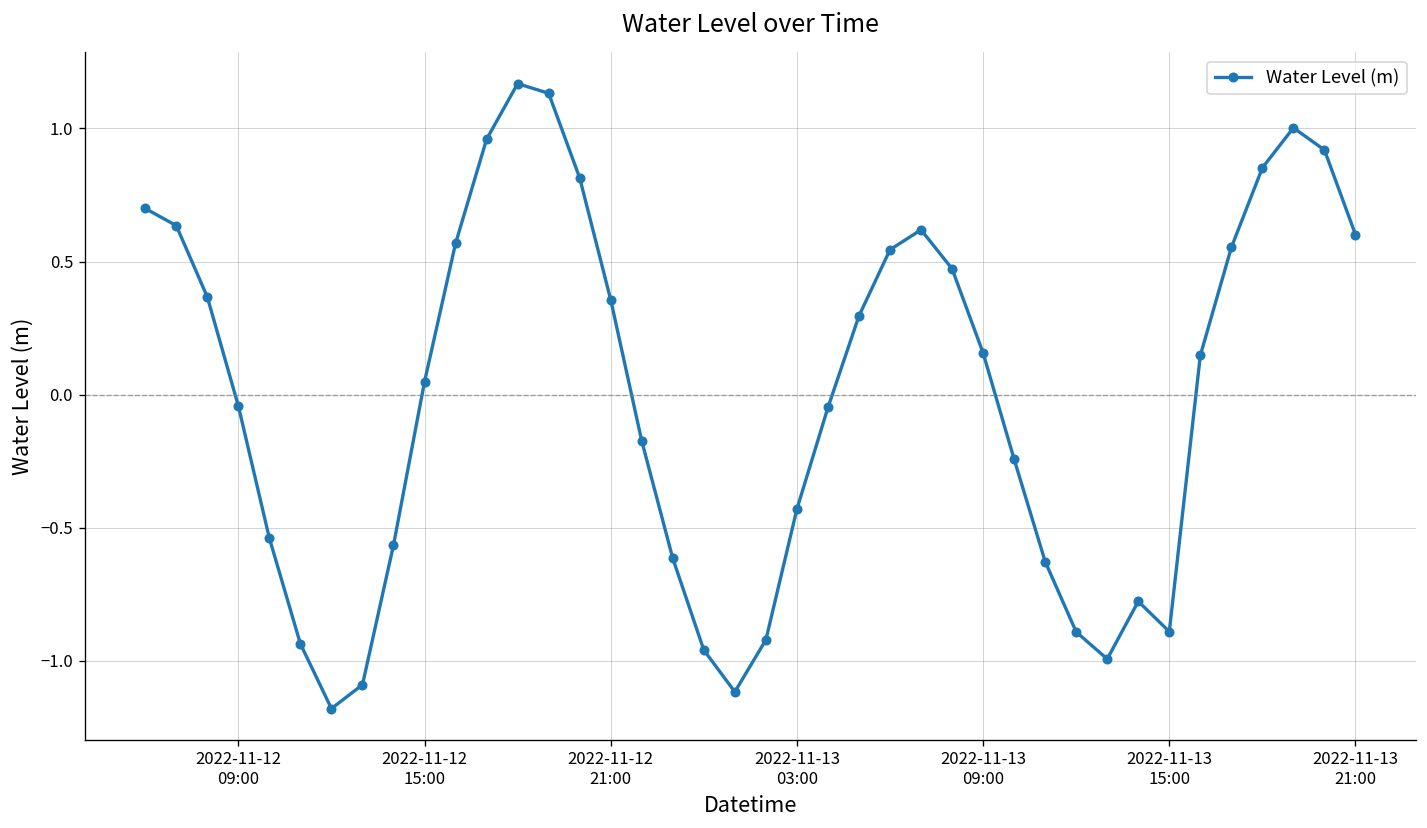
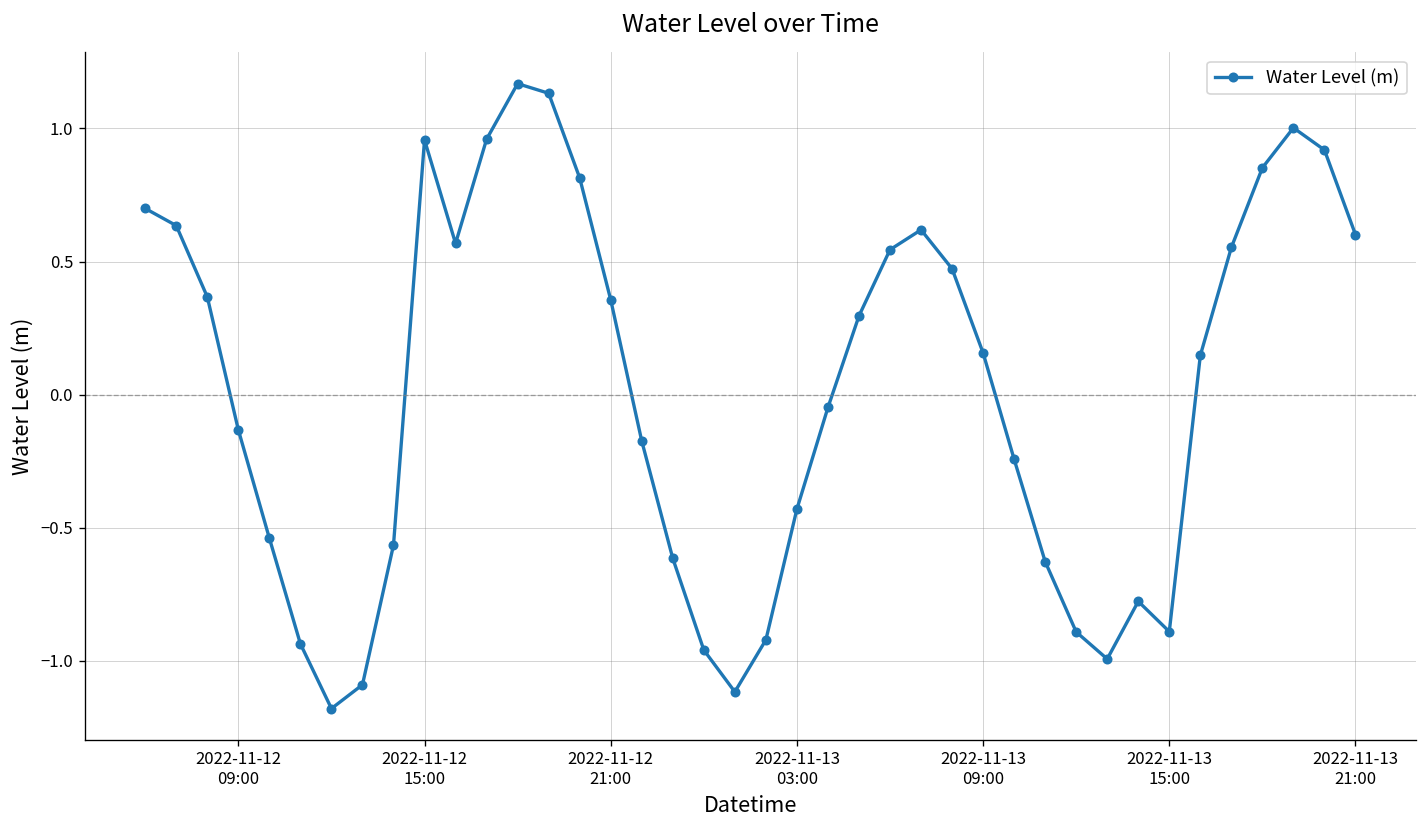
2022-11-12 09:00: -0.04 -> -0.13
2022-11-12 15:00: 0.05 -> 0.96
